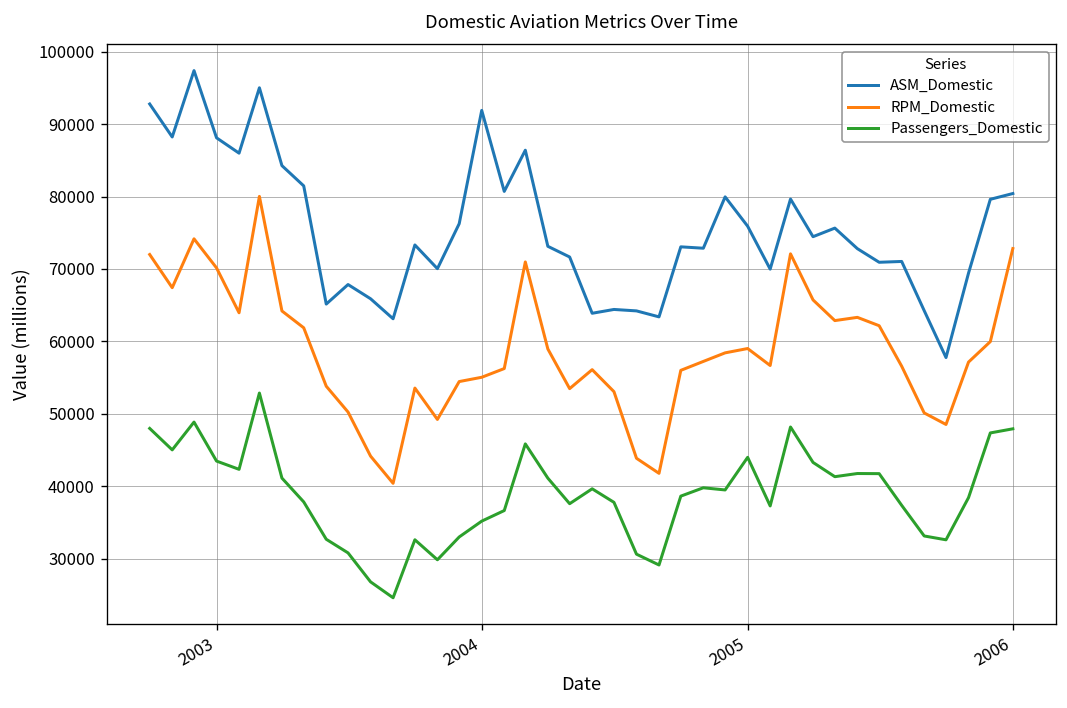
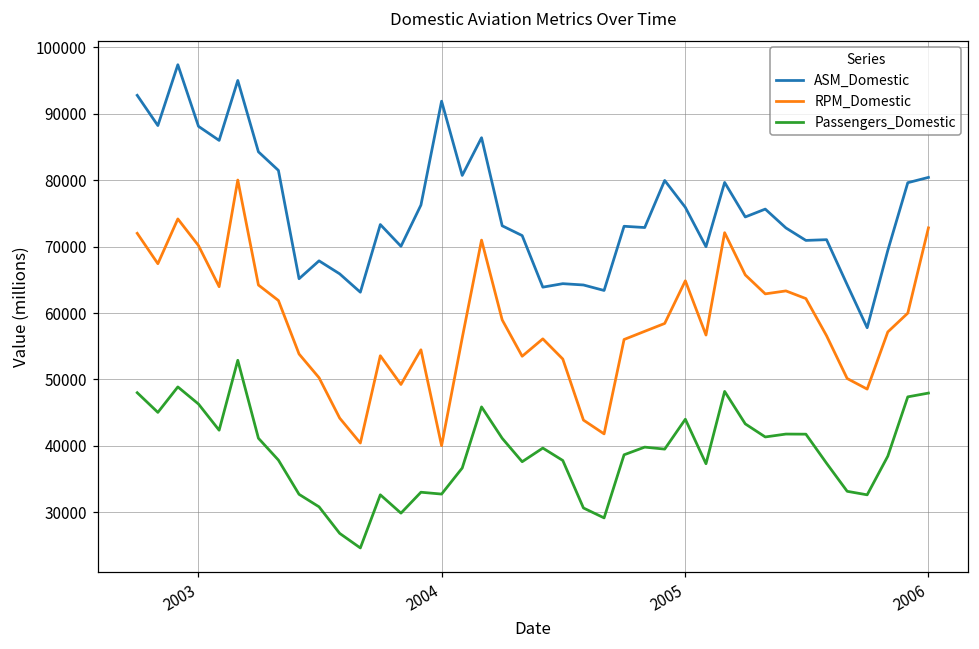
Passengers_Domestic, 2003: 43000 -> 46000
RPM_Domestic, 2004: 55000 -> 40000
Passengers_Domestic, 2004: 35000 -> 33000
RPM_Domestic, 2005: 59000 -> 65000
